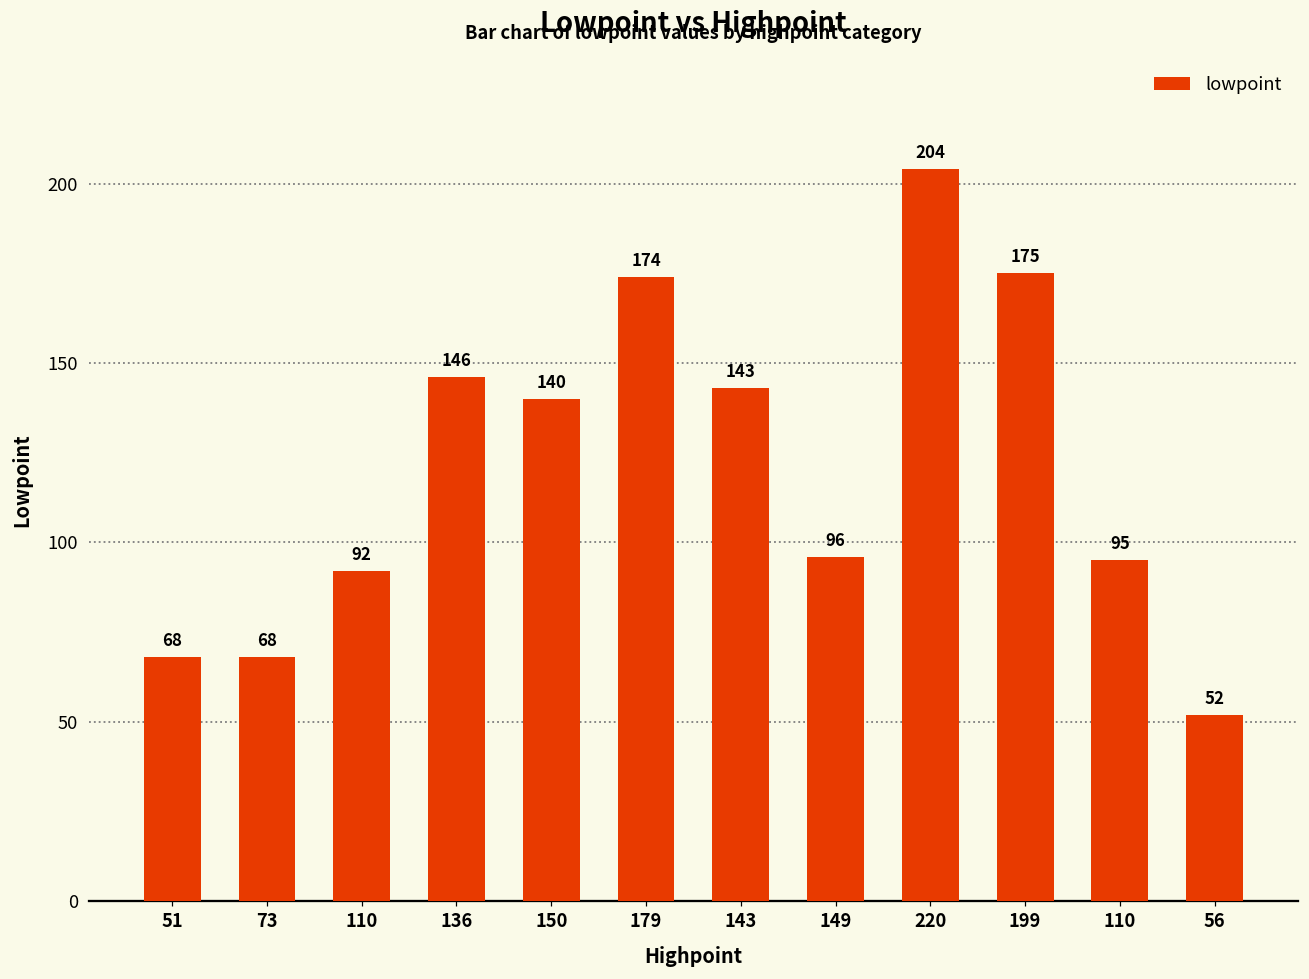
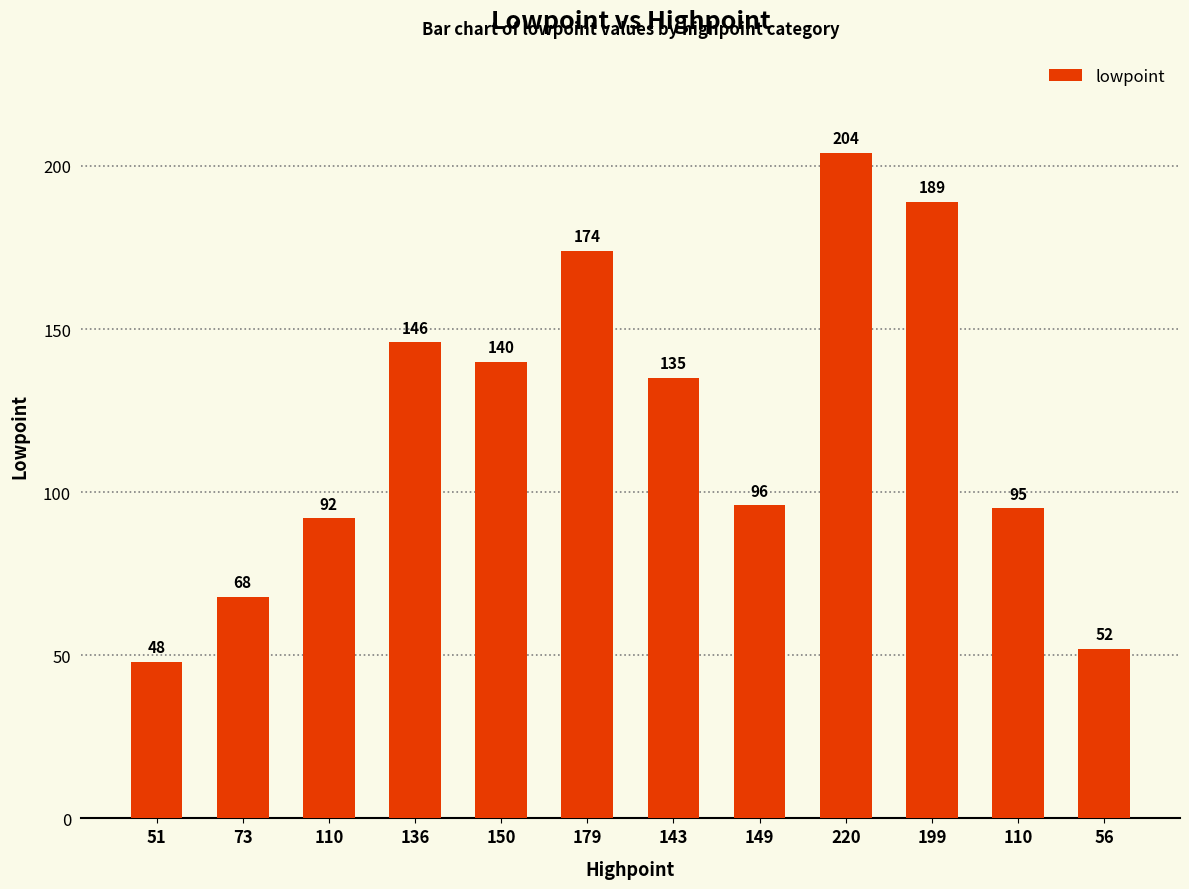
51: 68 -> 48
143: 143 -> 135
199: 175 -> 189
